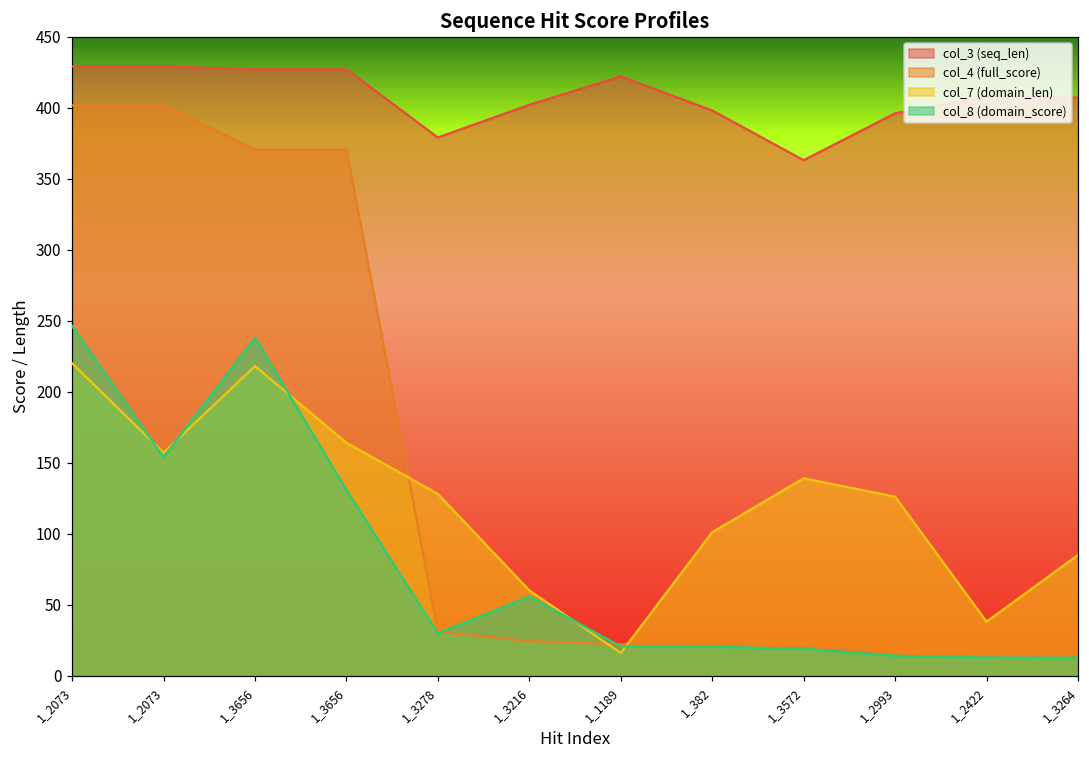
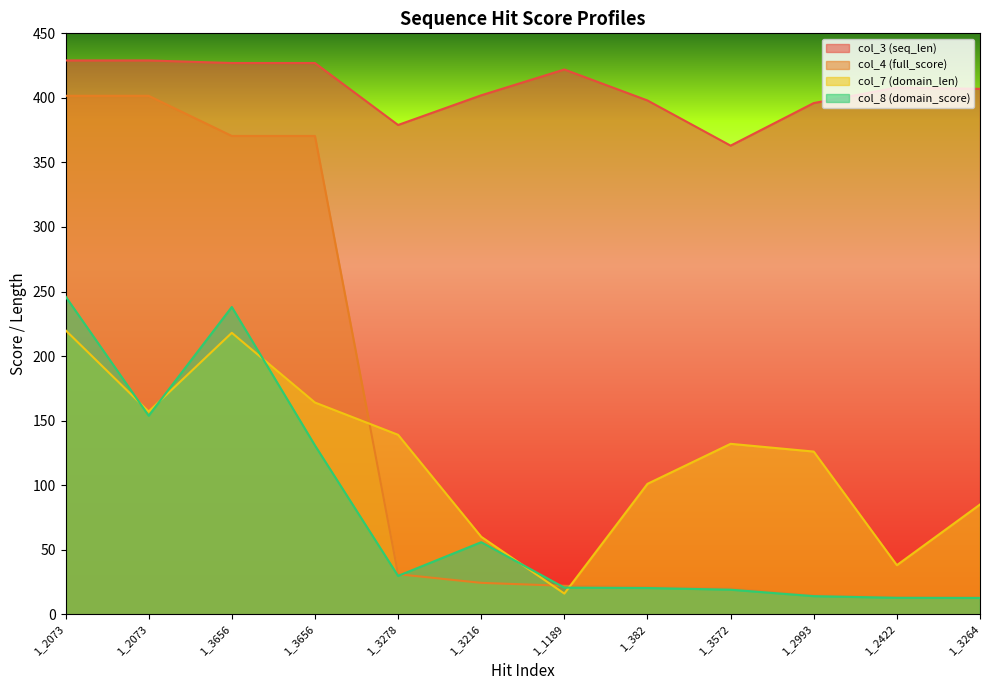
col_7 (domain_len), 1_3278: 128 -> 139
col_7 (domain_len), 1_3572: 139 -> 132
